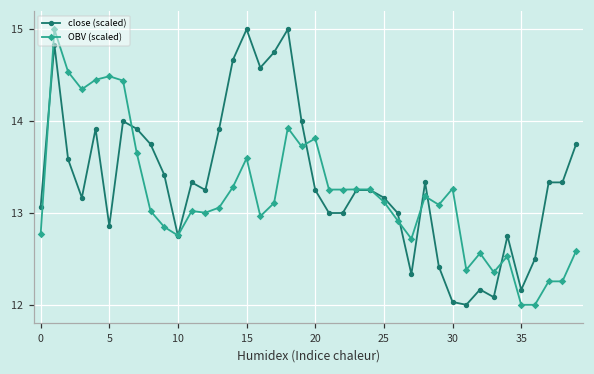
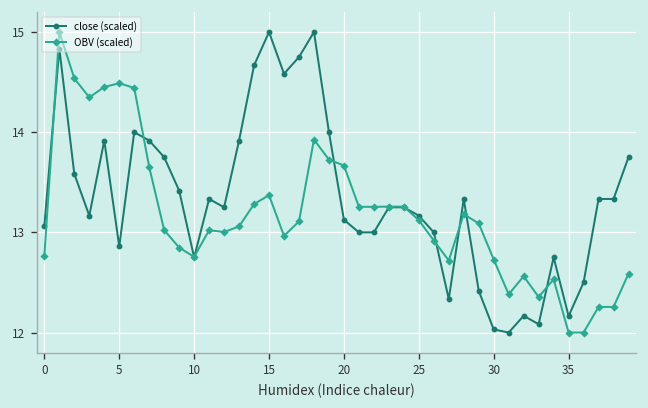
OBV (scaled), 15: 13.6 -> 13.4
close (scaled), 20: 13.3 -> 13.1
OBV (scaled), 20: 13.8 -> 13.7
OBV (scaled), 30: 13.3 -> 12.7
